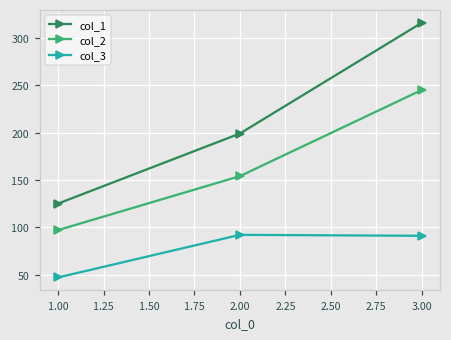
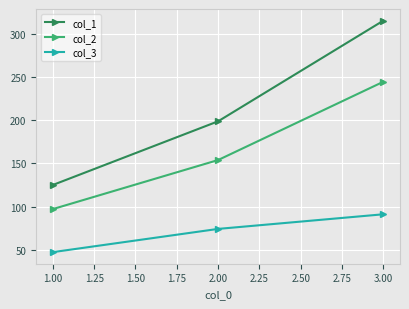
col_3, 2.00: 90 -> 70
